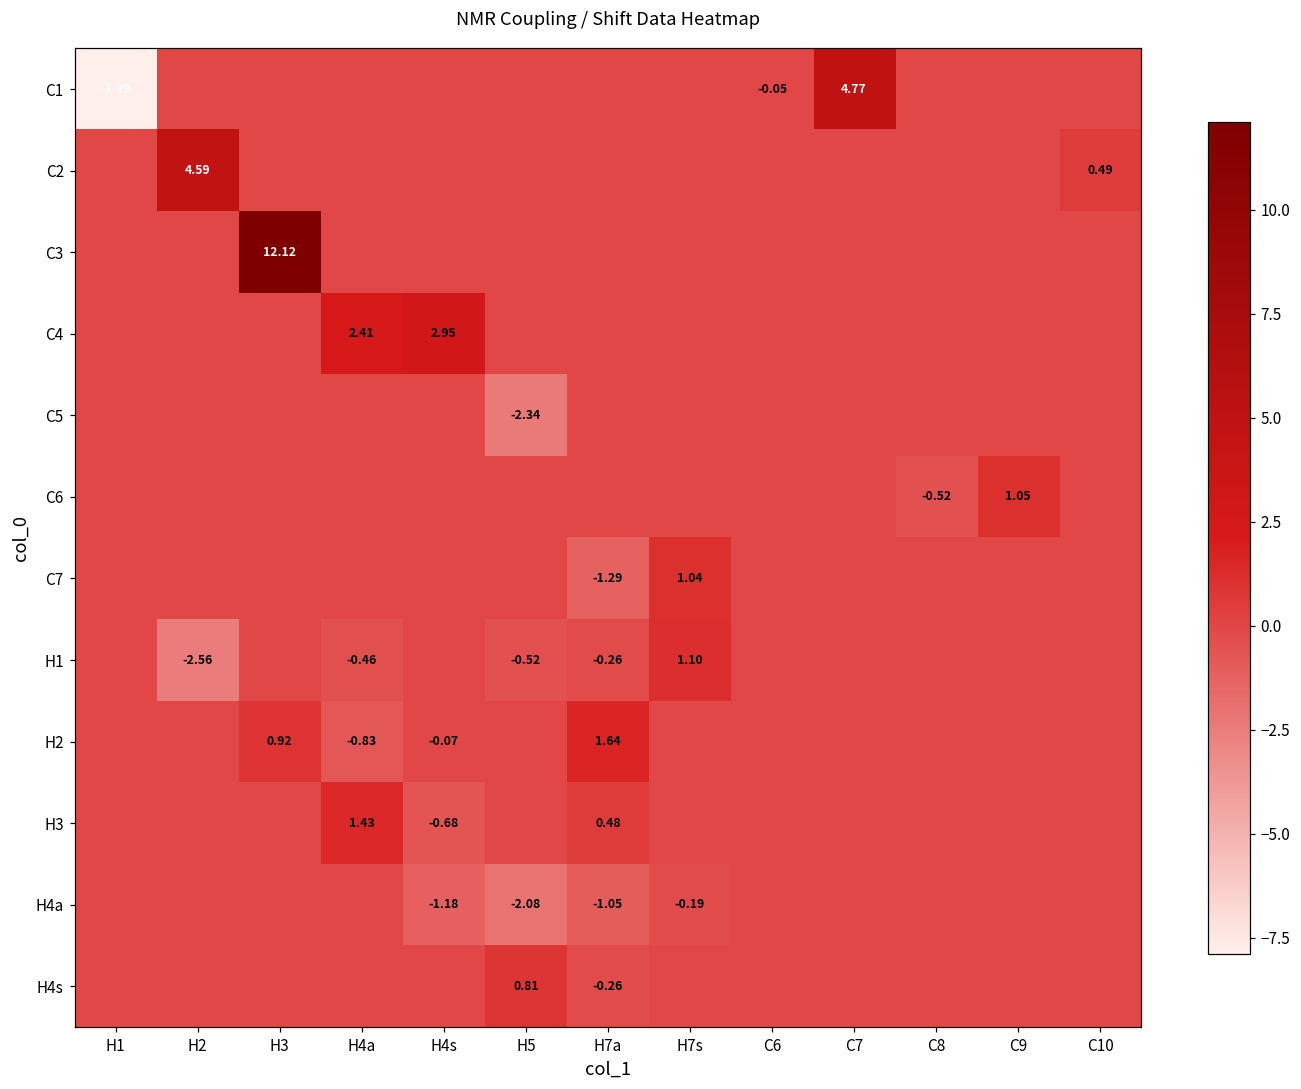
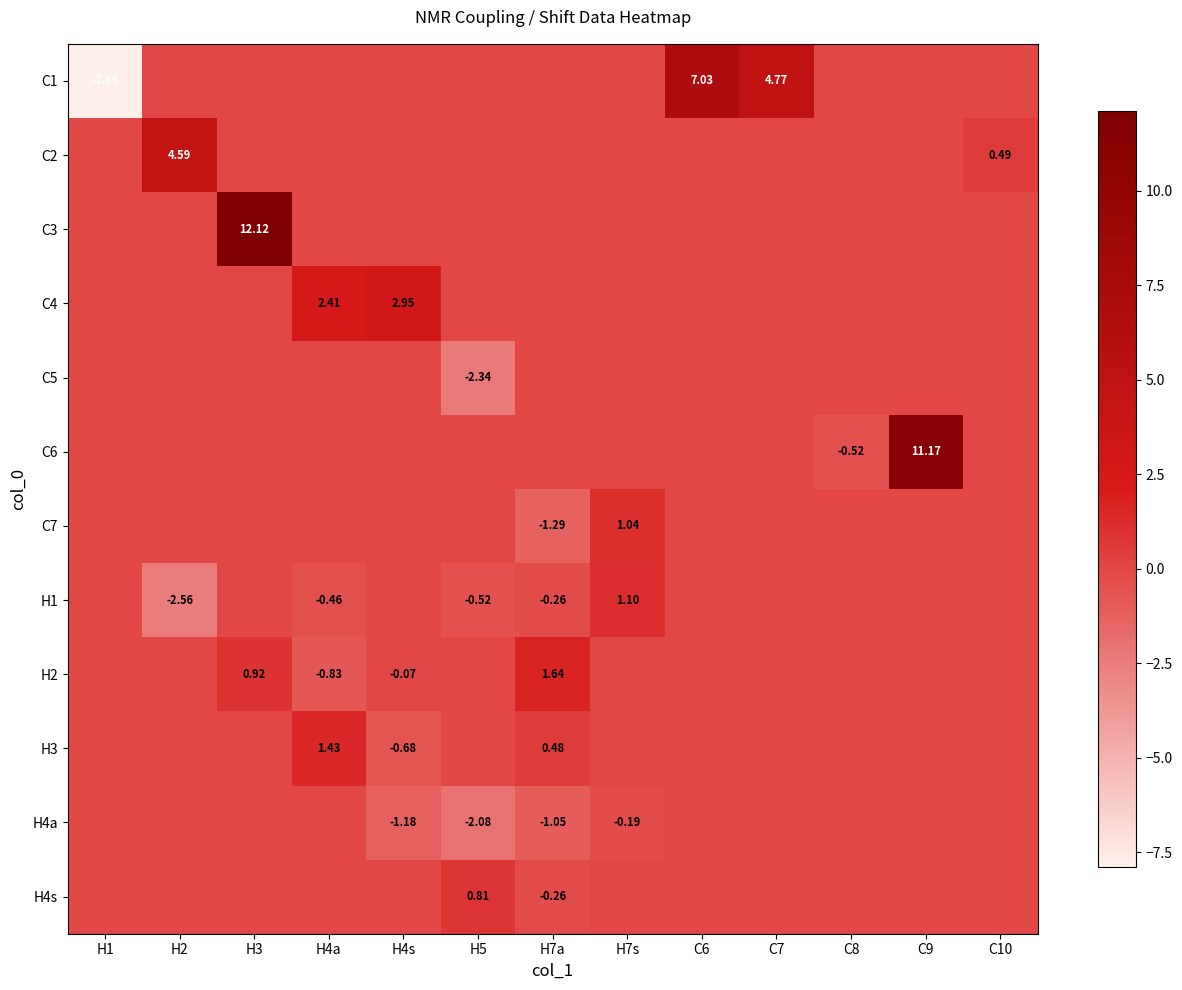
C1, C6: -0.05 -> 7.03
C6, C9: 1.05 -> 11.17
